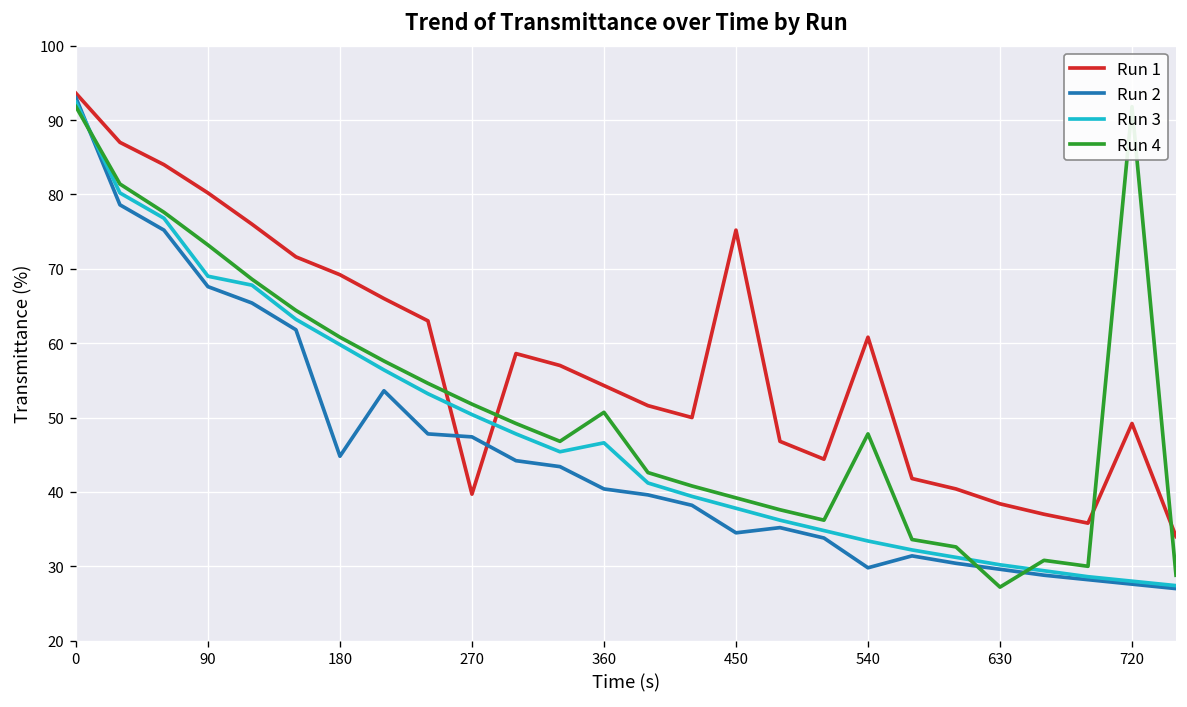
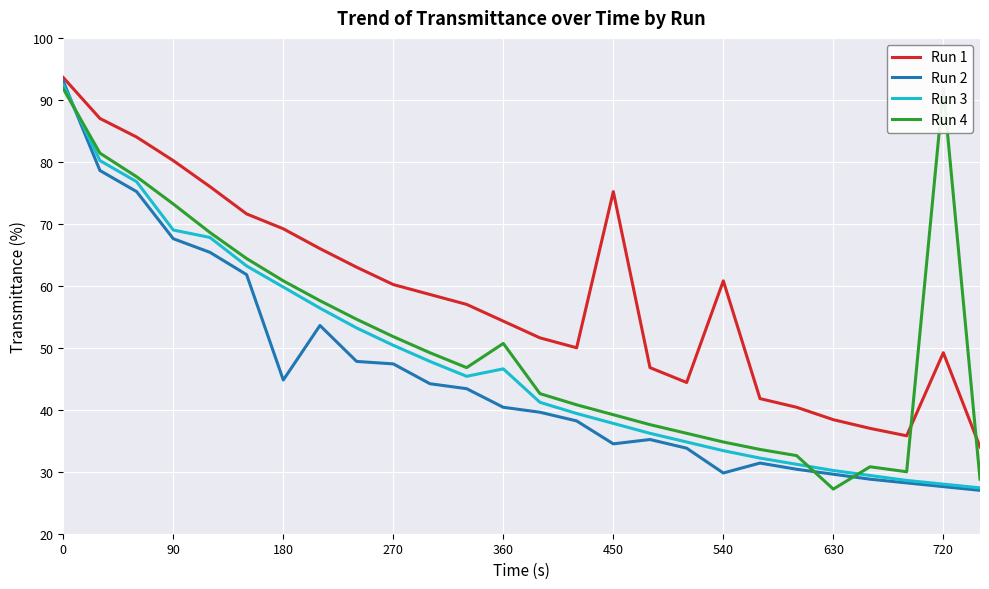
Run 1, 270: 40 -> 60
Run 4, 540: 48 -> 35
